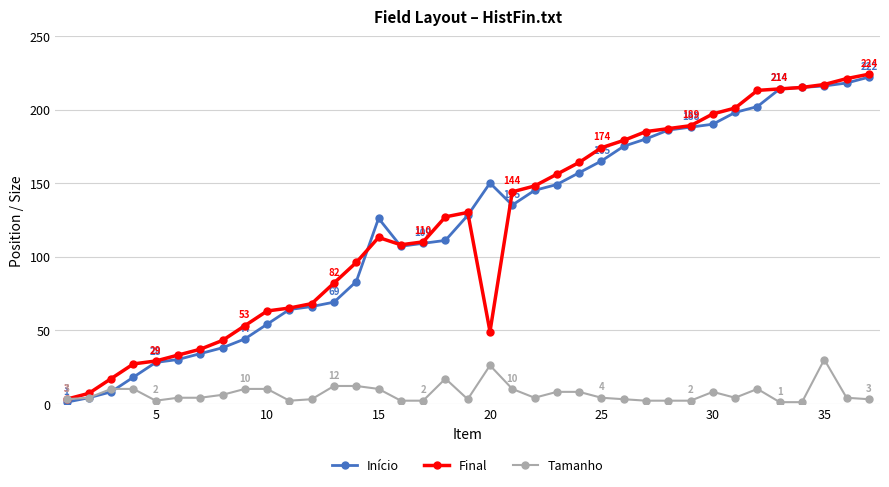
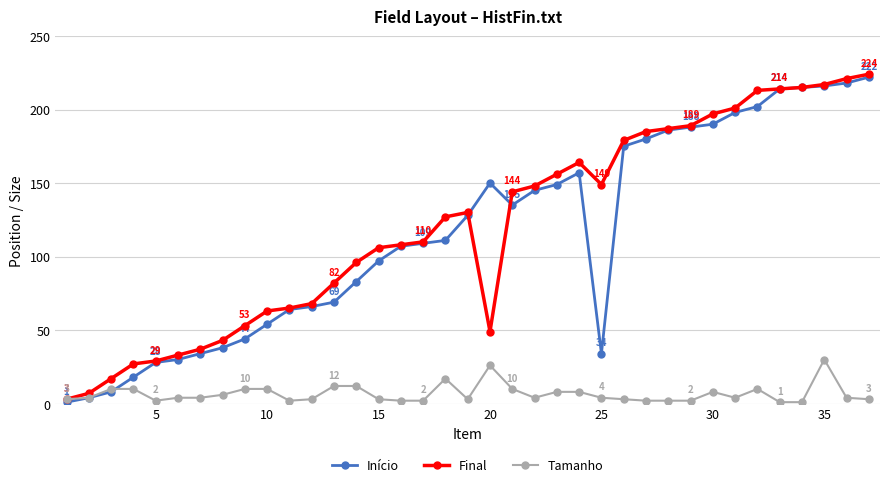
Início, 15: 126 -> 97
Final, 15: 113 -> 106
Tamanho, 15: 10 -> 3
Início, 25: 165 -> 34
Final, 25: 174 -> 149
